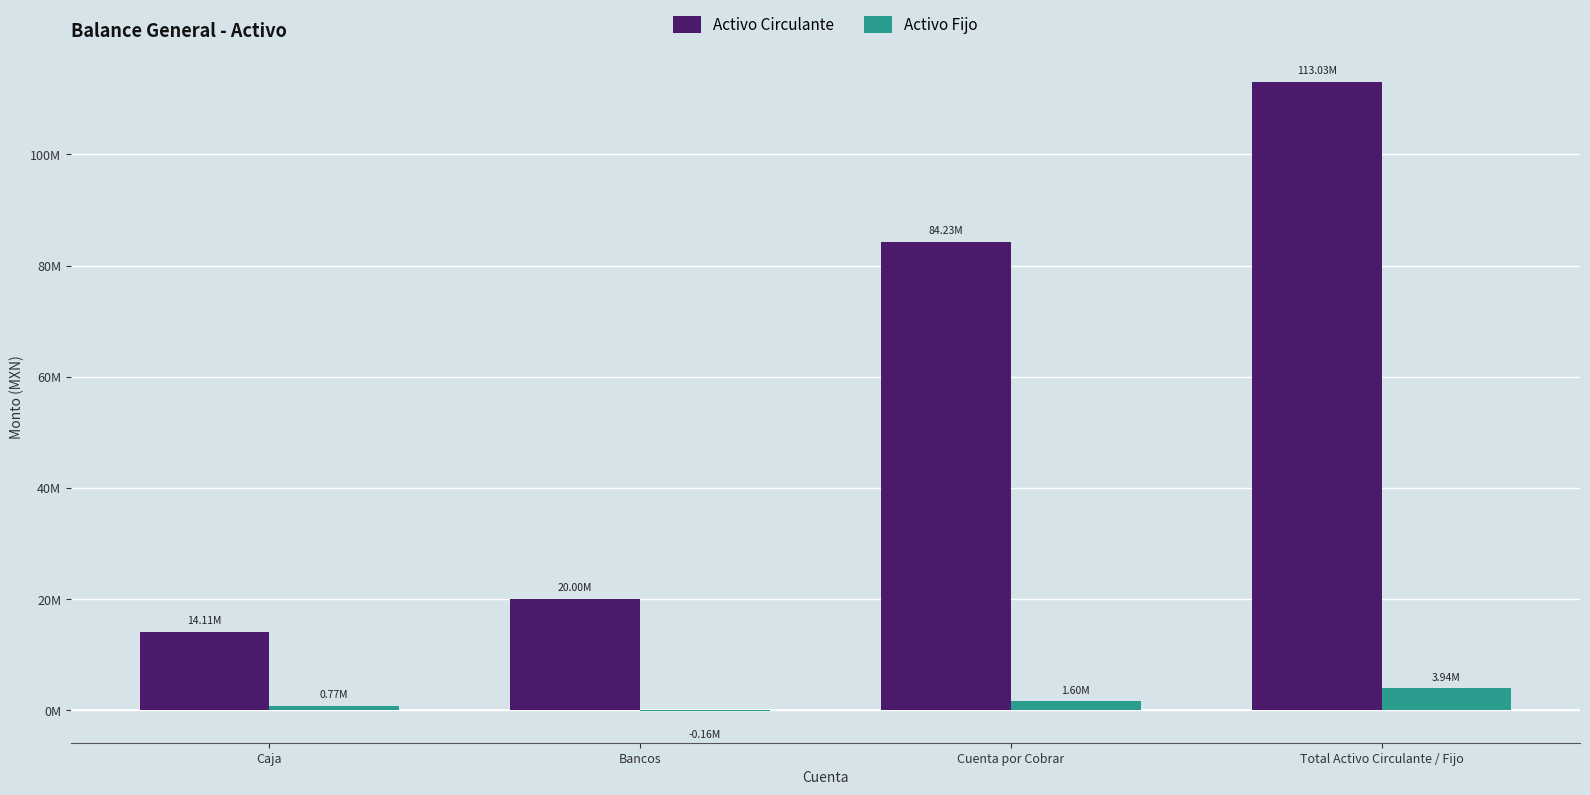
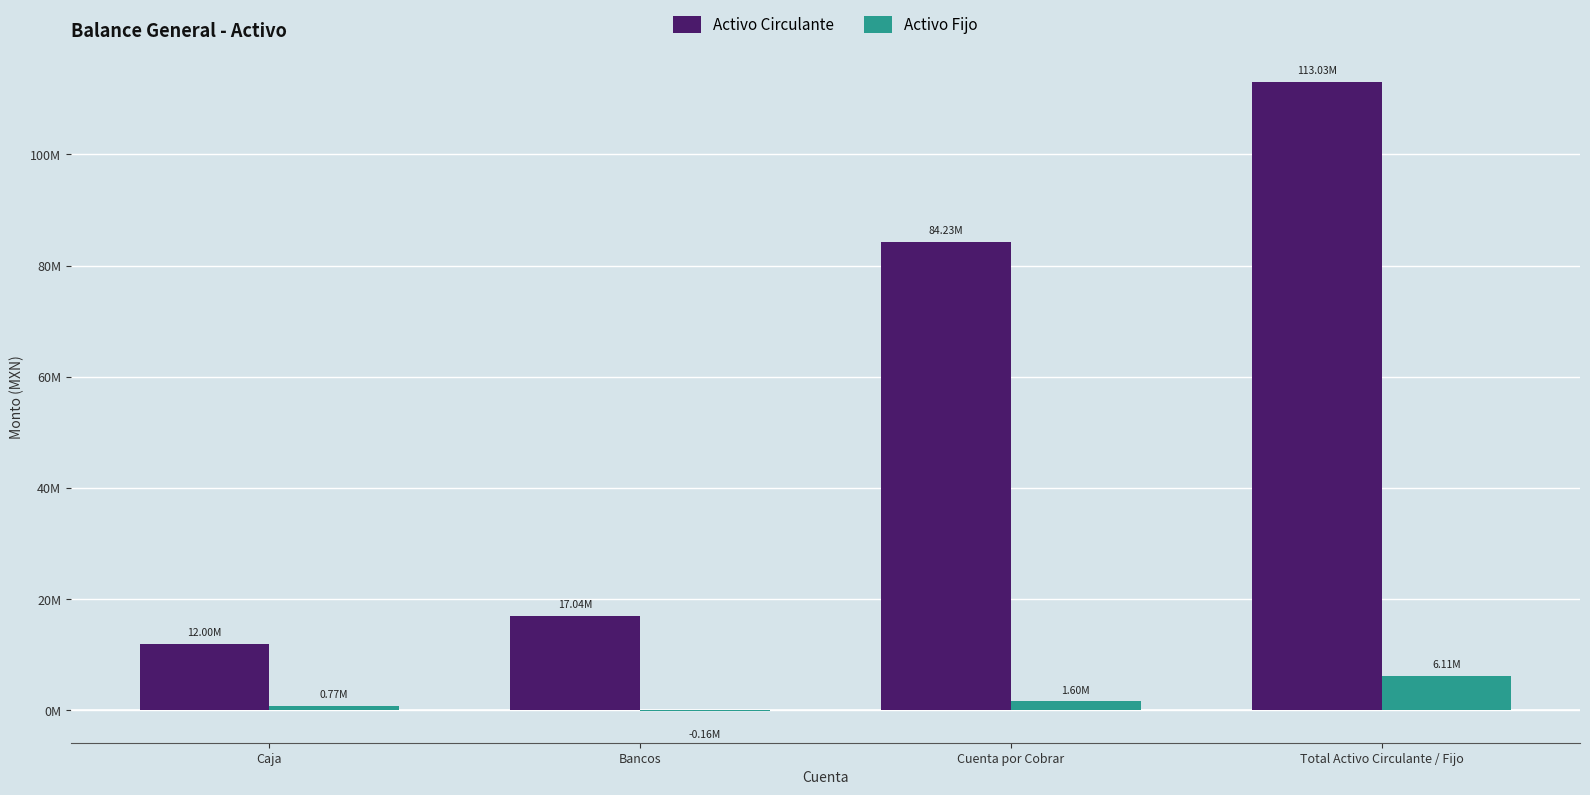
Activo Circulante, Caja: 14.11M -> 12.00M
Activo Circulante, Bancos: 20.00M -> 17.04M
Activo Fijo, Total Activo Circulante / Fijo: 3.94M -> 6.11M
